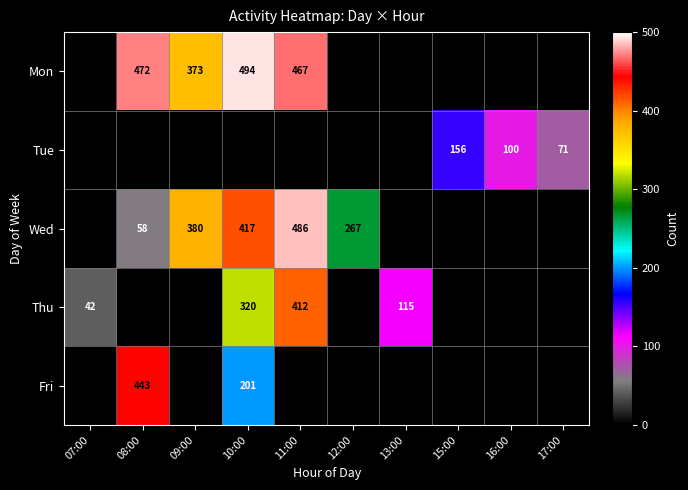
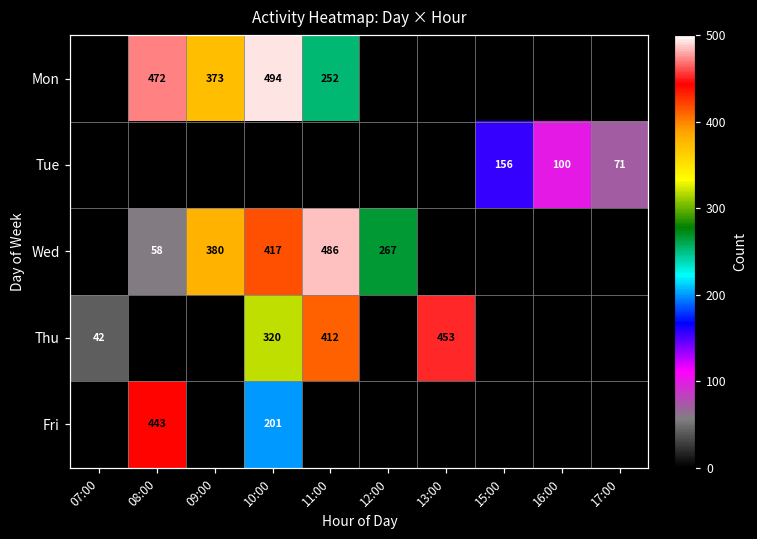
Mon, 11:00: 467 -> 252
Thu, 13:00: 115 -> 453
